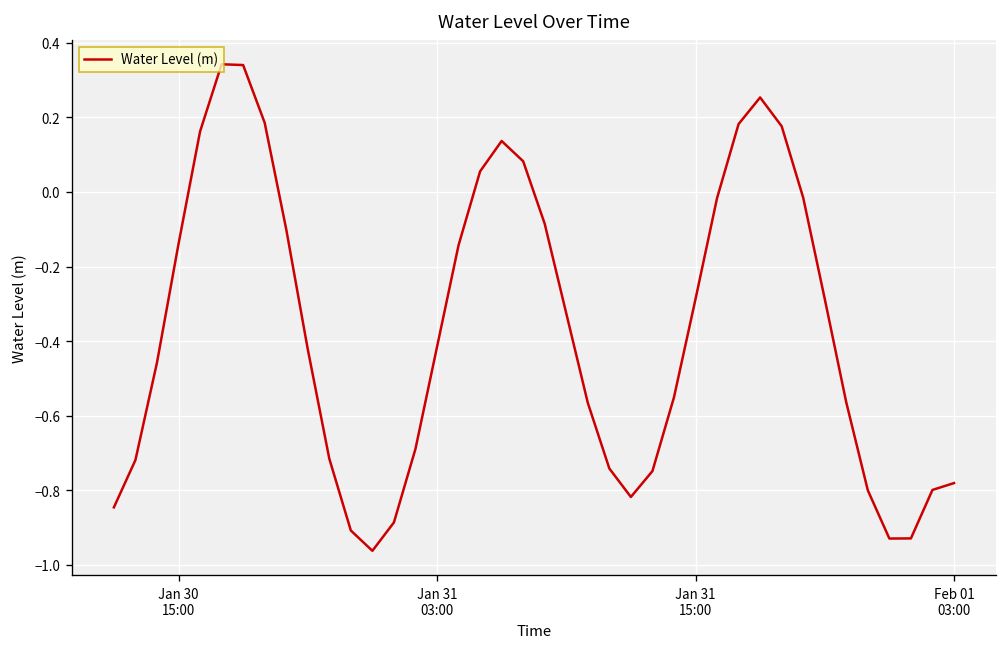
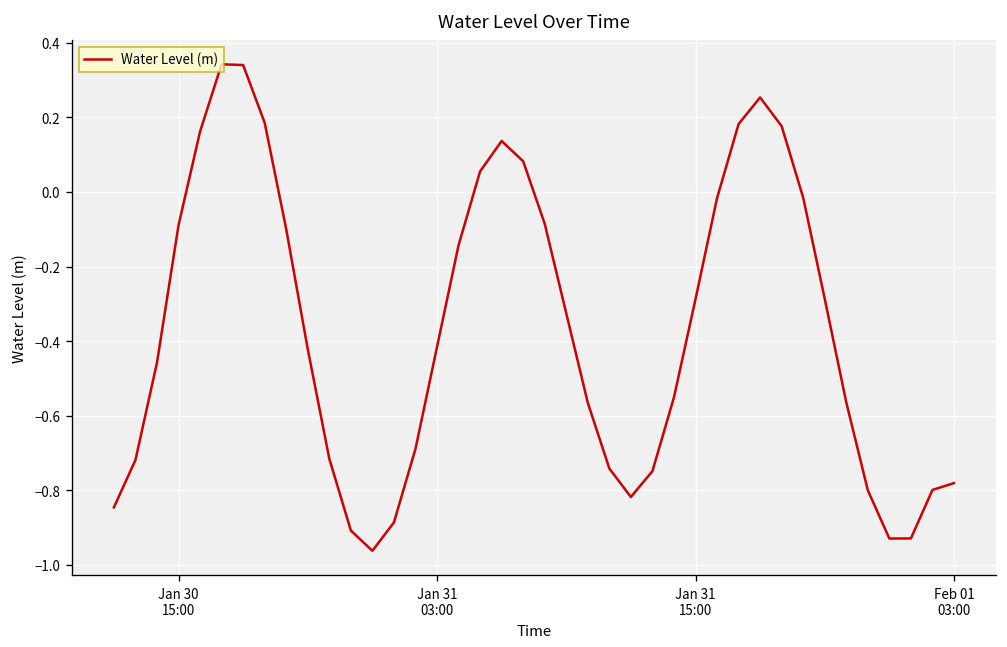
Jan 30 15:00: -0.14 -> -0.09
